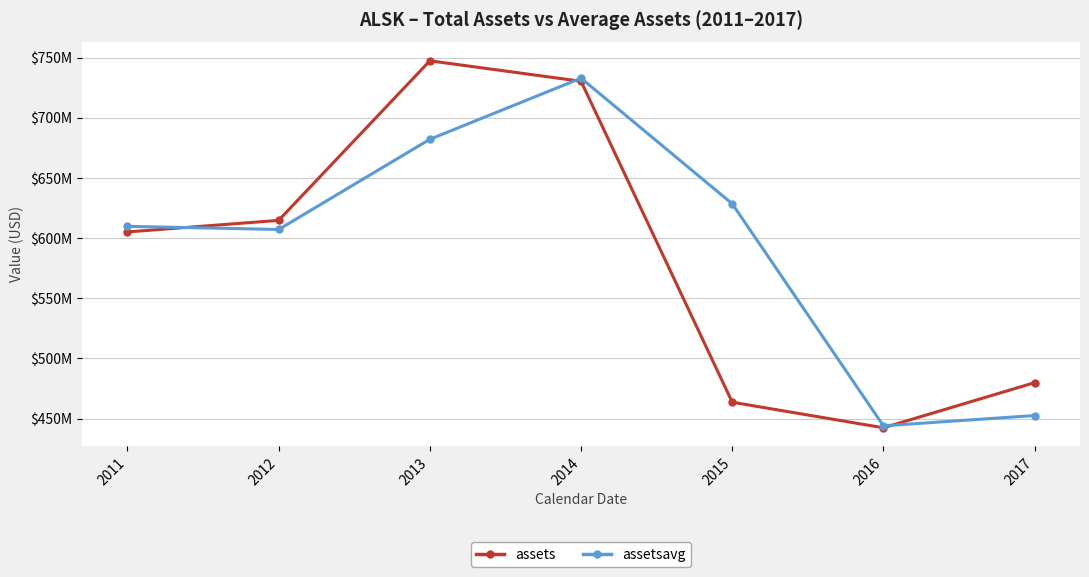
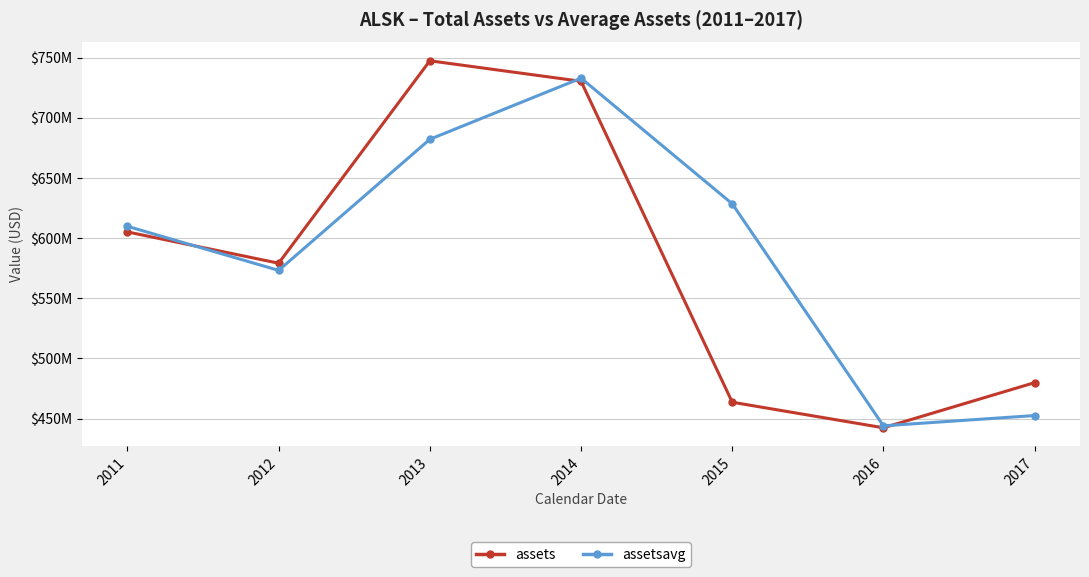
assets, 2012: $615000000 -> $579000000
assetsavg, 2012: $607000000 -> $573000000
